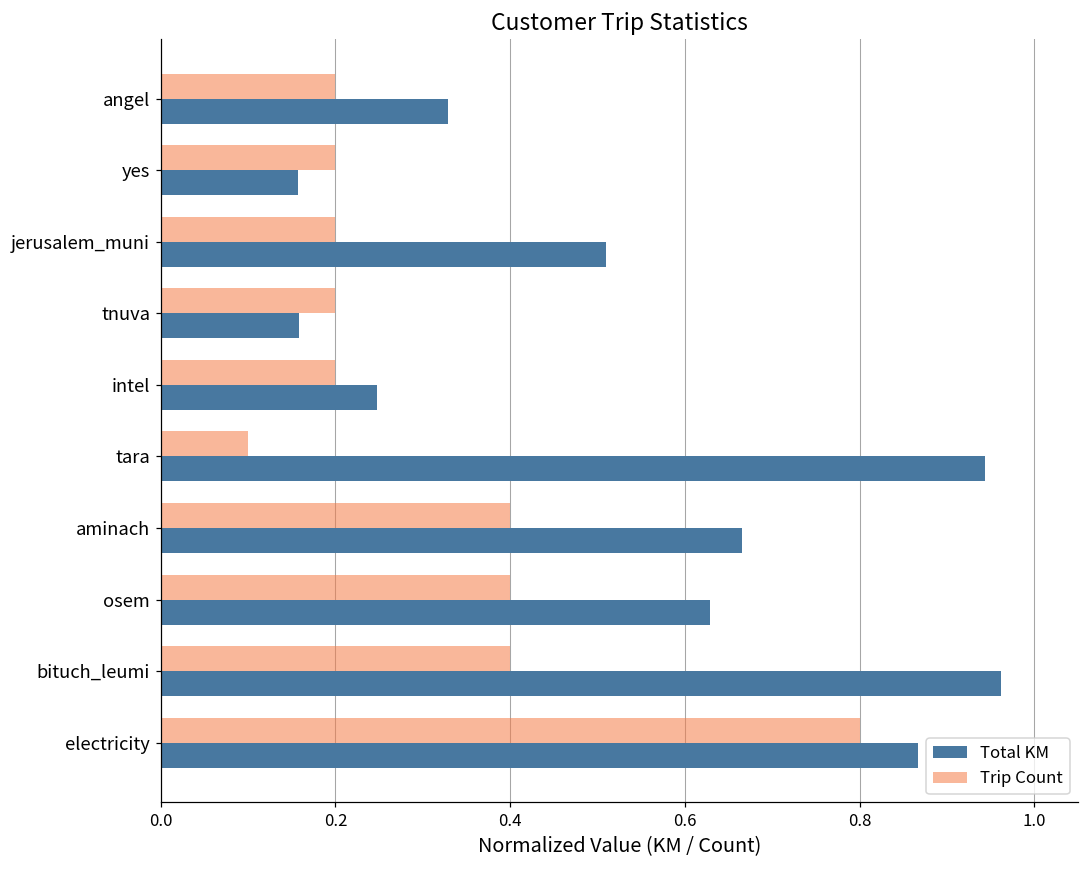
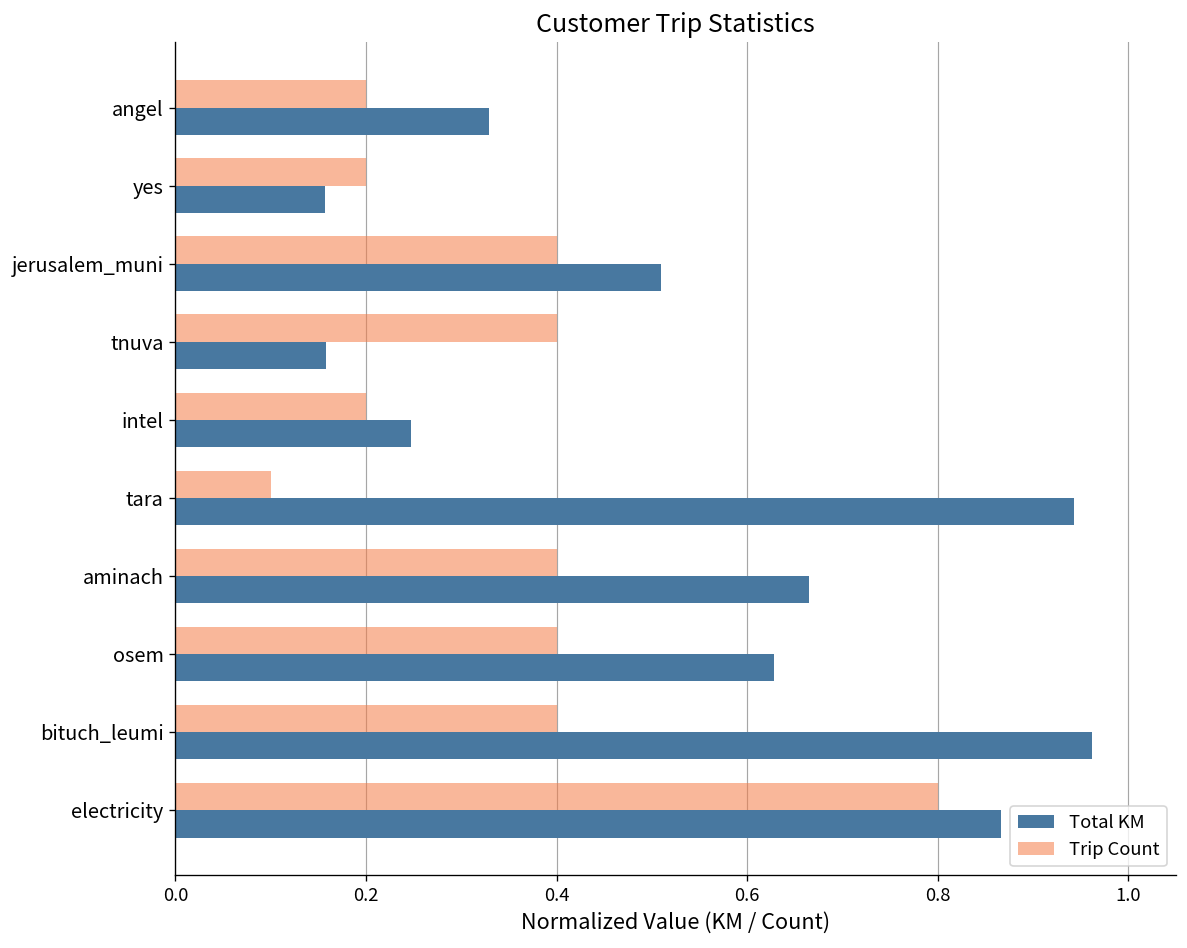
Trip Count, jerusalem_muni: 0.20 -> 0.40
Trip Count, tnuva: 0.20 -> 0.40
